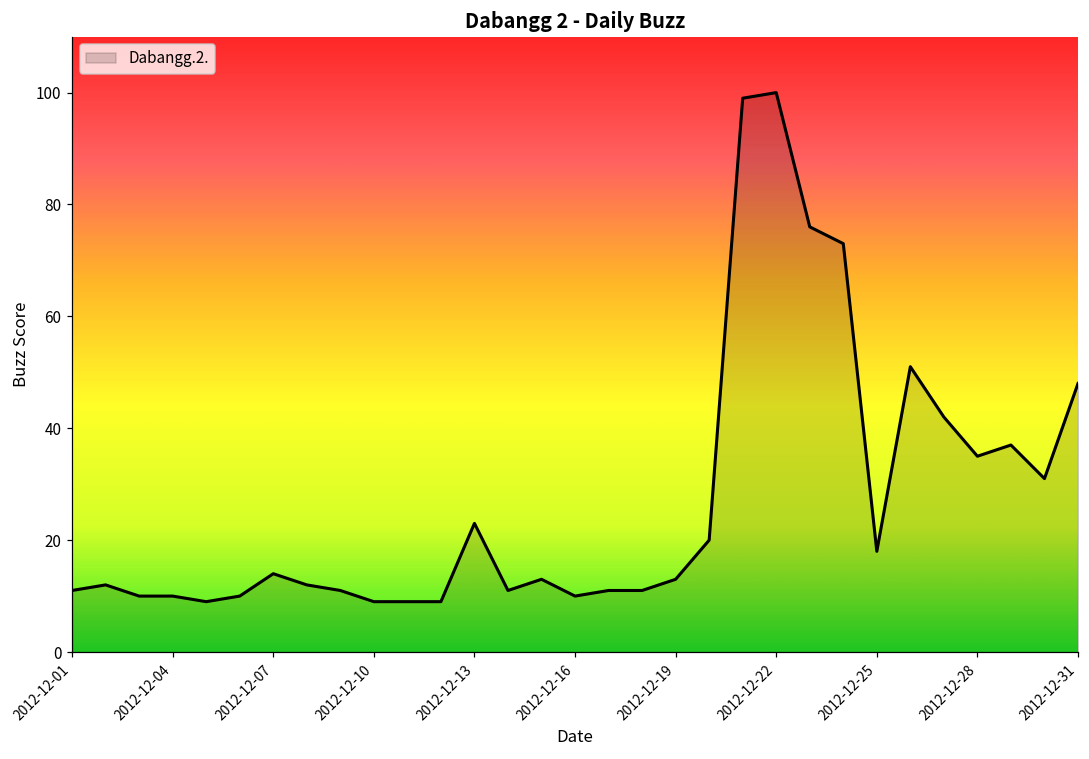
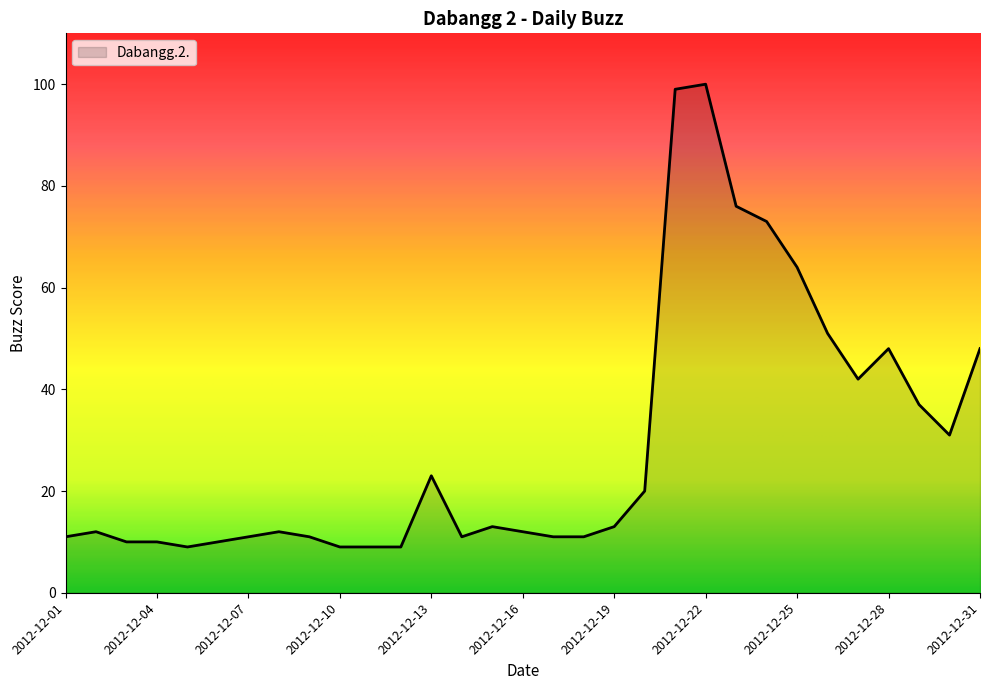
2012-12-07: 14 -> 11
2012-12-16: 10 -> 12
2012-12-25: 18 -> 64
2012-12-28: 35 -> 48
